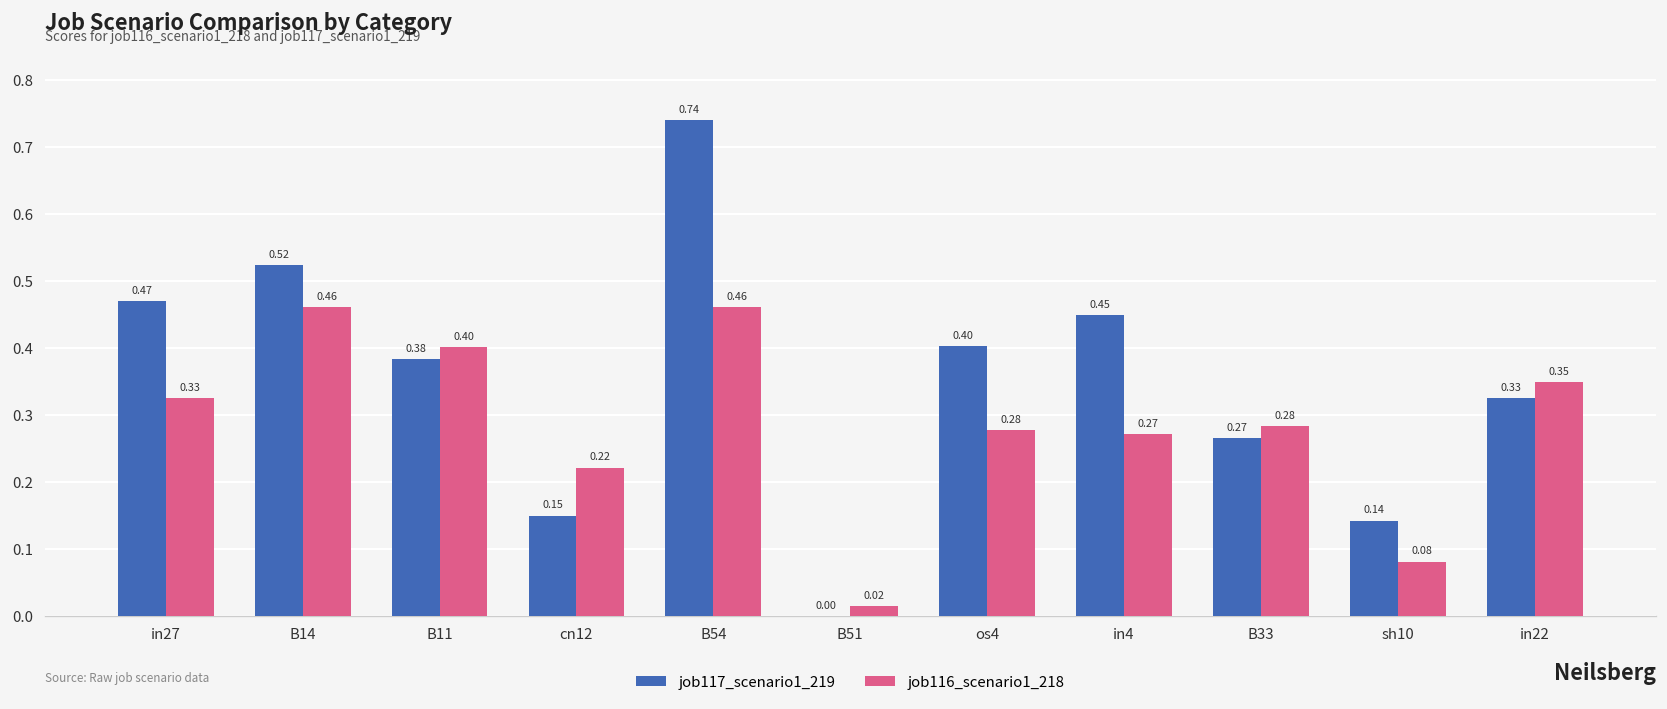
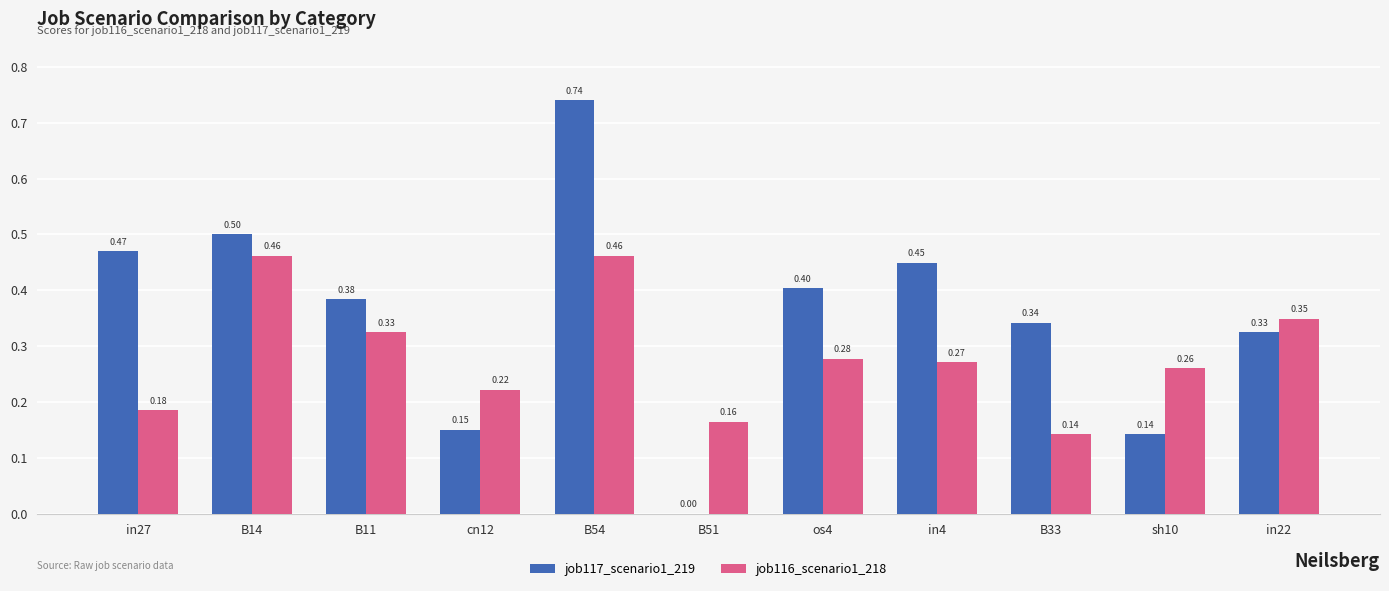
job116_scenario1_218, in27: 0.33 -> 0.18
job117_scenario1_219, B14: 0.52 -> 0.50
job116_scenario1_218, B11: 0.40 -> 0.33
job116_scenario1_218, B51: 0.02 -> 0.16
job117_scenario1_219, B33: 0.27 -> 0.34
job116_scenario1_218, B33: 0.28 -> 0.14
job116_scenario1_218, sh10: 0.08 -> 0.26
